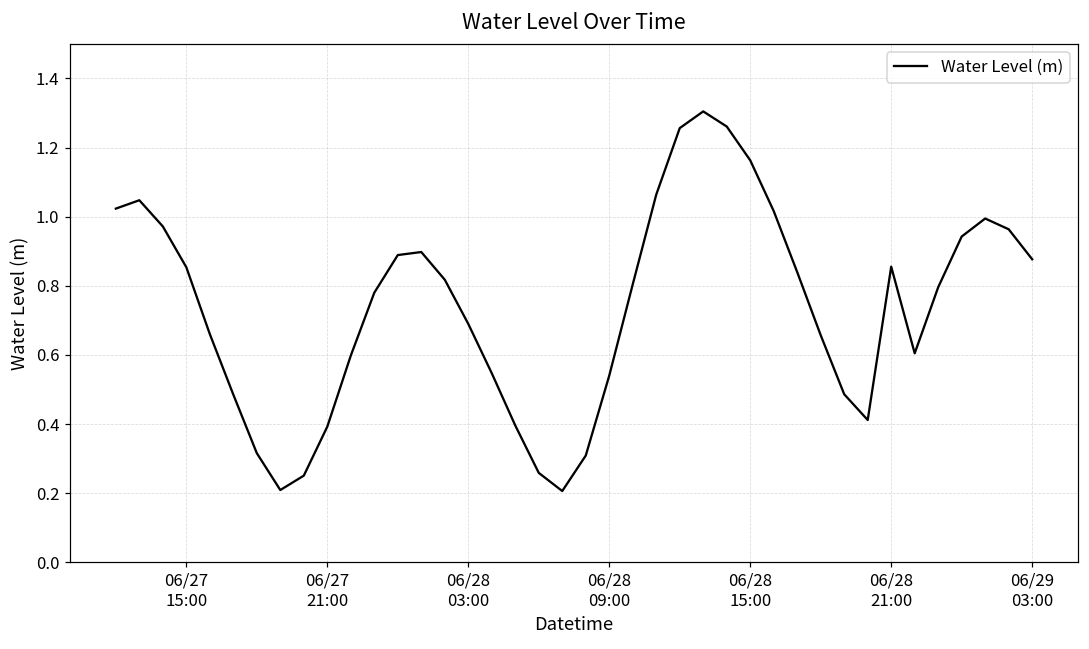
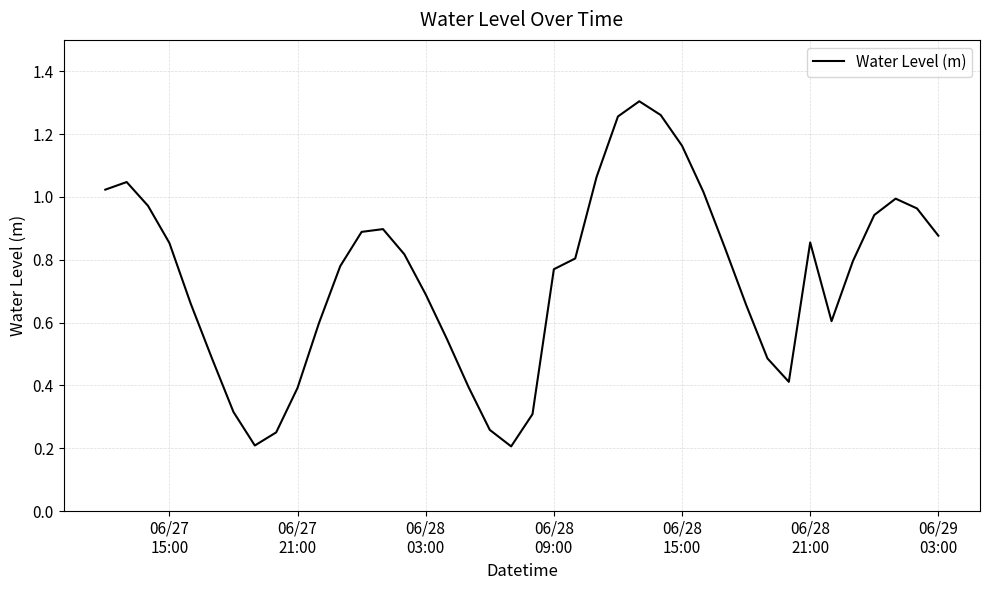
06/28 09:00: 0.54 -> 0.77
